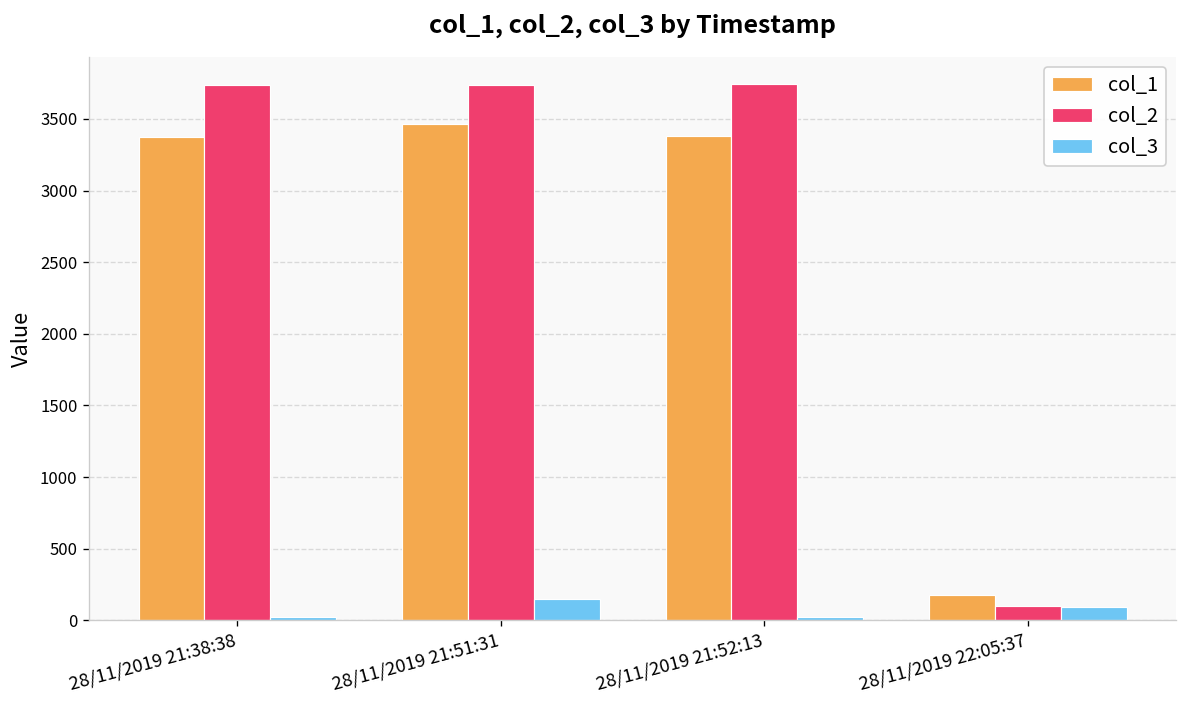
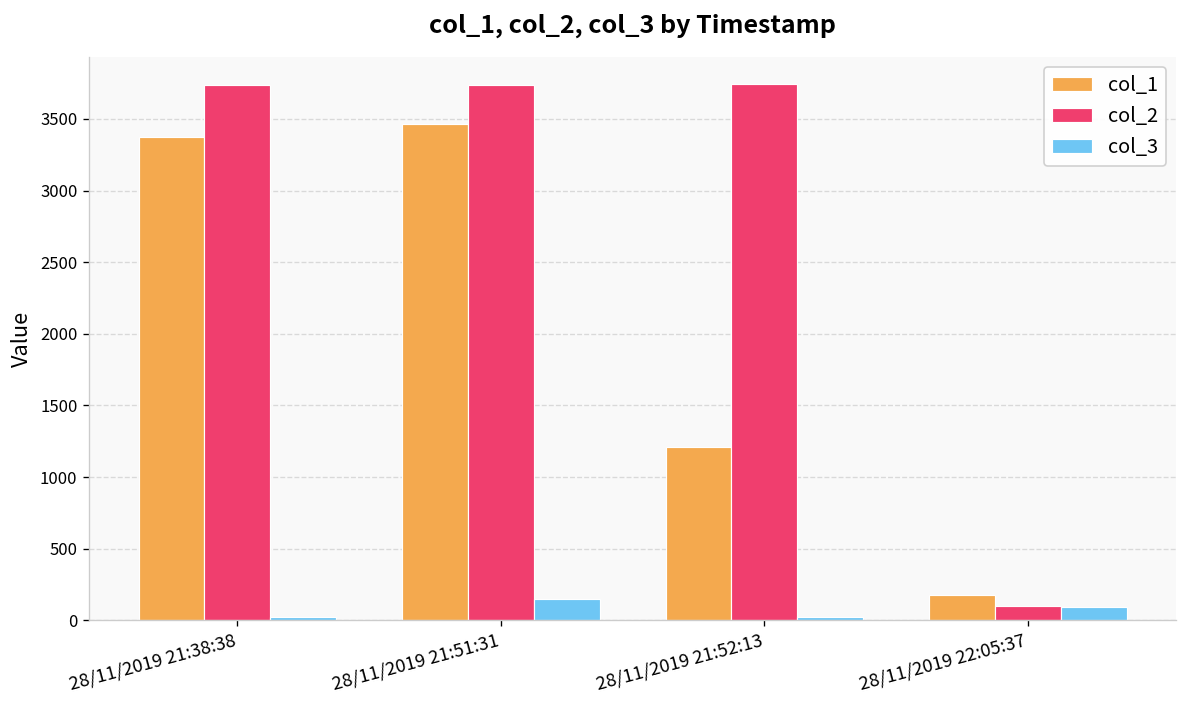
col_1, 28/11/2019 21:52:13: 3380 -> 1210
